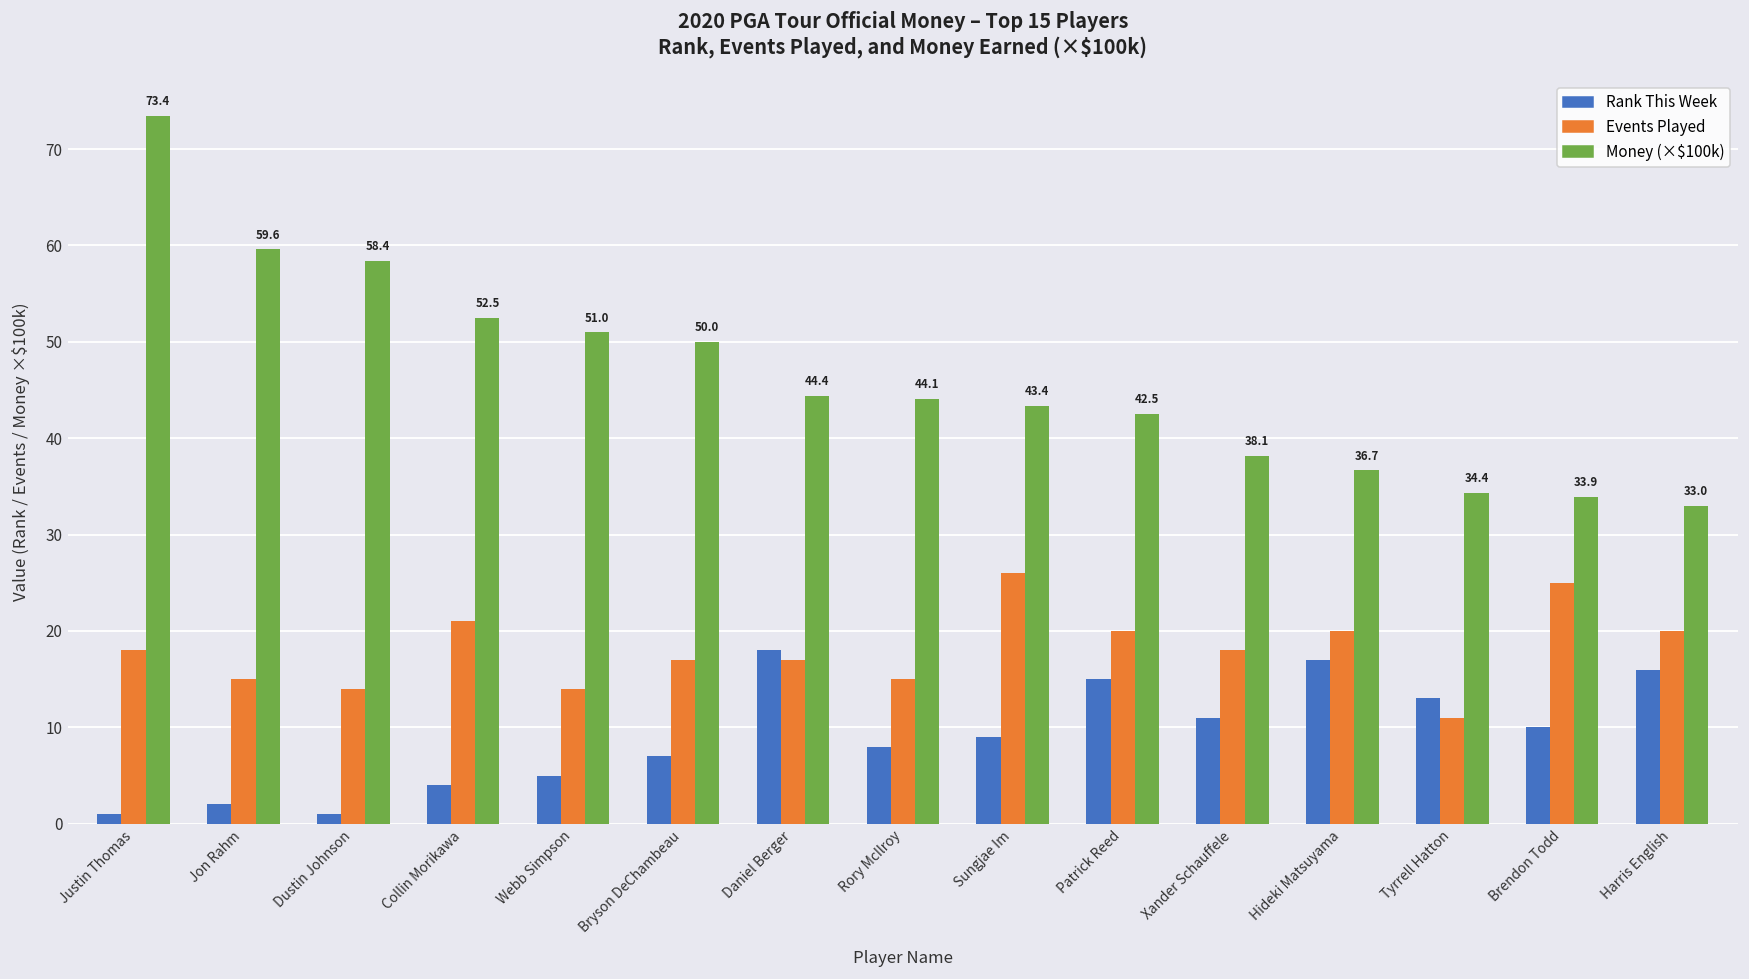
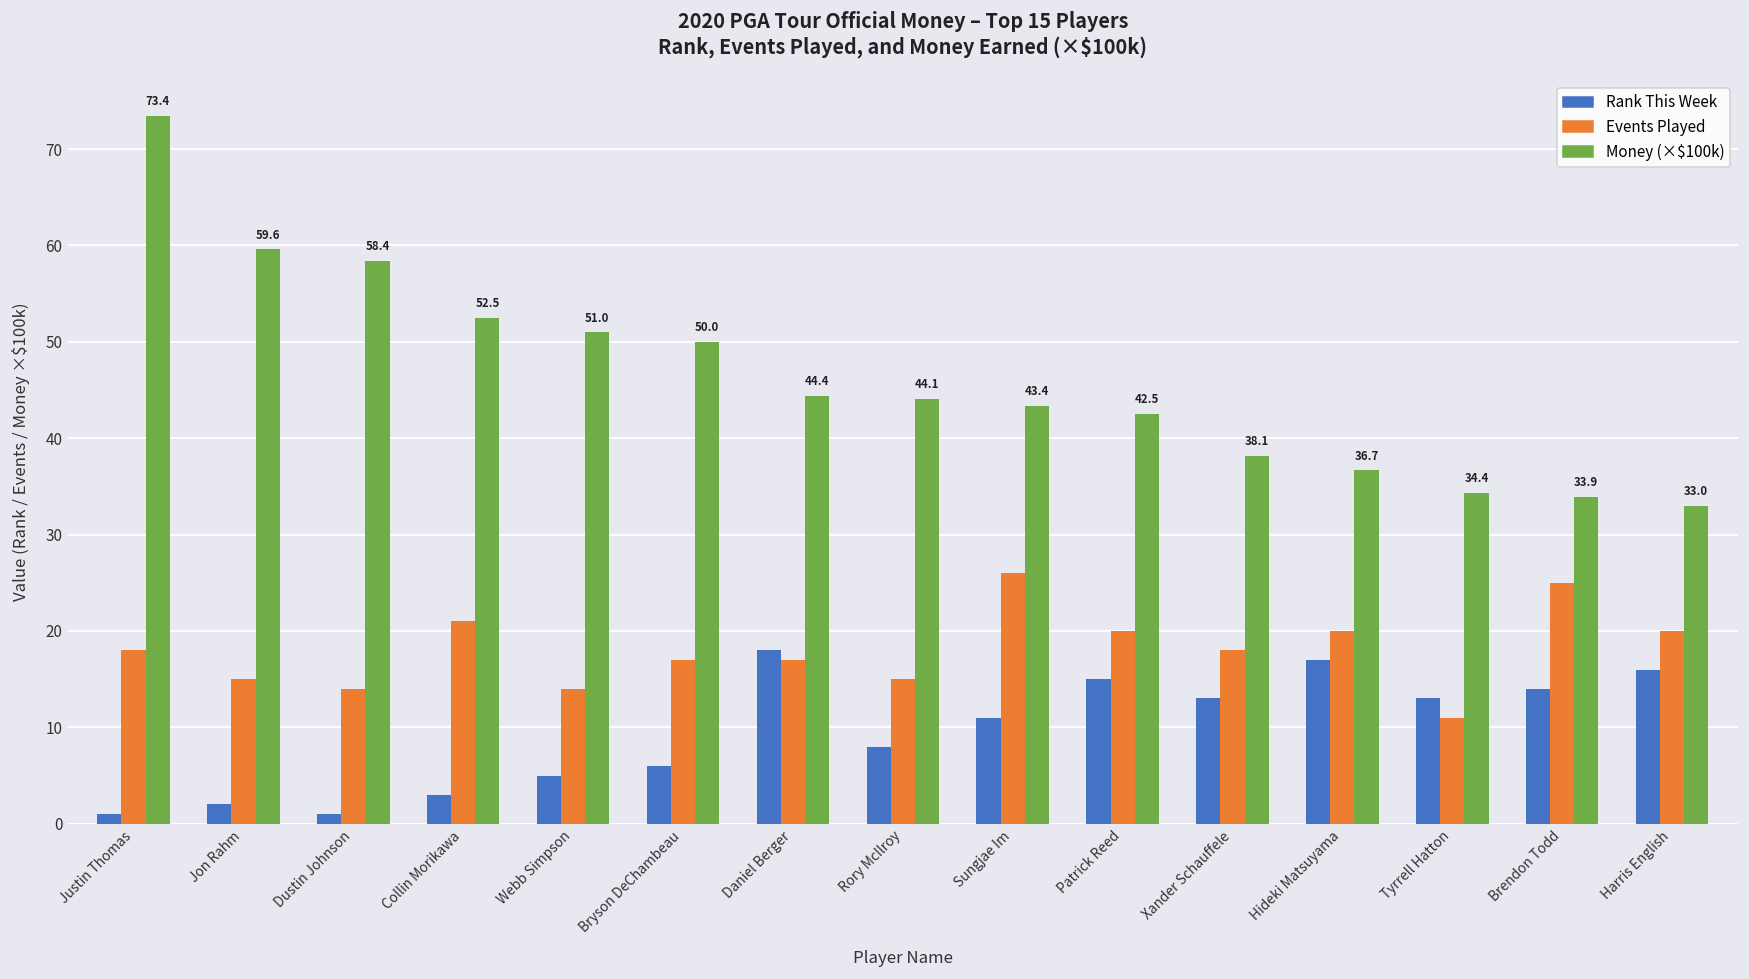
Rank This Week, Collin Morikawa: 4 -> 3
Rank This Week, Bryson DeChambeau: 7 -> 6
Rank This Week, Sungjae Im: 9 -> 11
Rank This Week, Xander Schauffele: 11 -> 13
Rank This Week, Brendon Todd: 10 -> 14
